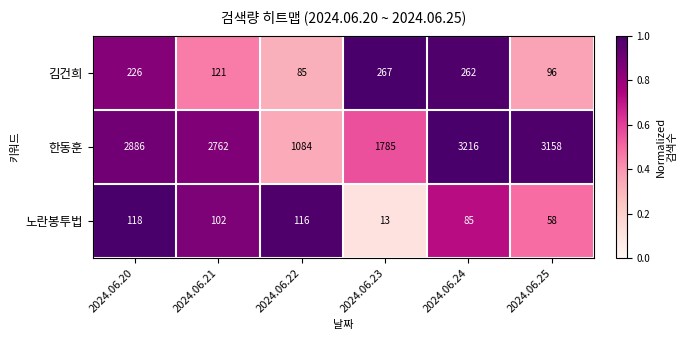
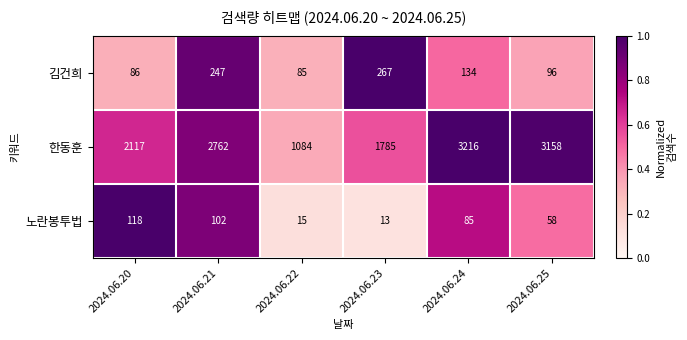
김건희, 2024.06.20: 226 -> 86
김건희, 2024.06.21: 121 -> 247
김건희, 2024.06.24: 262 -> 134
한동훈, 2024.06.20: 2886 -> 2117
노란봉투법, 2024.06.22: 116 -> 15
